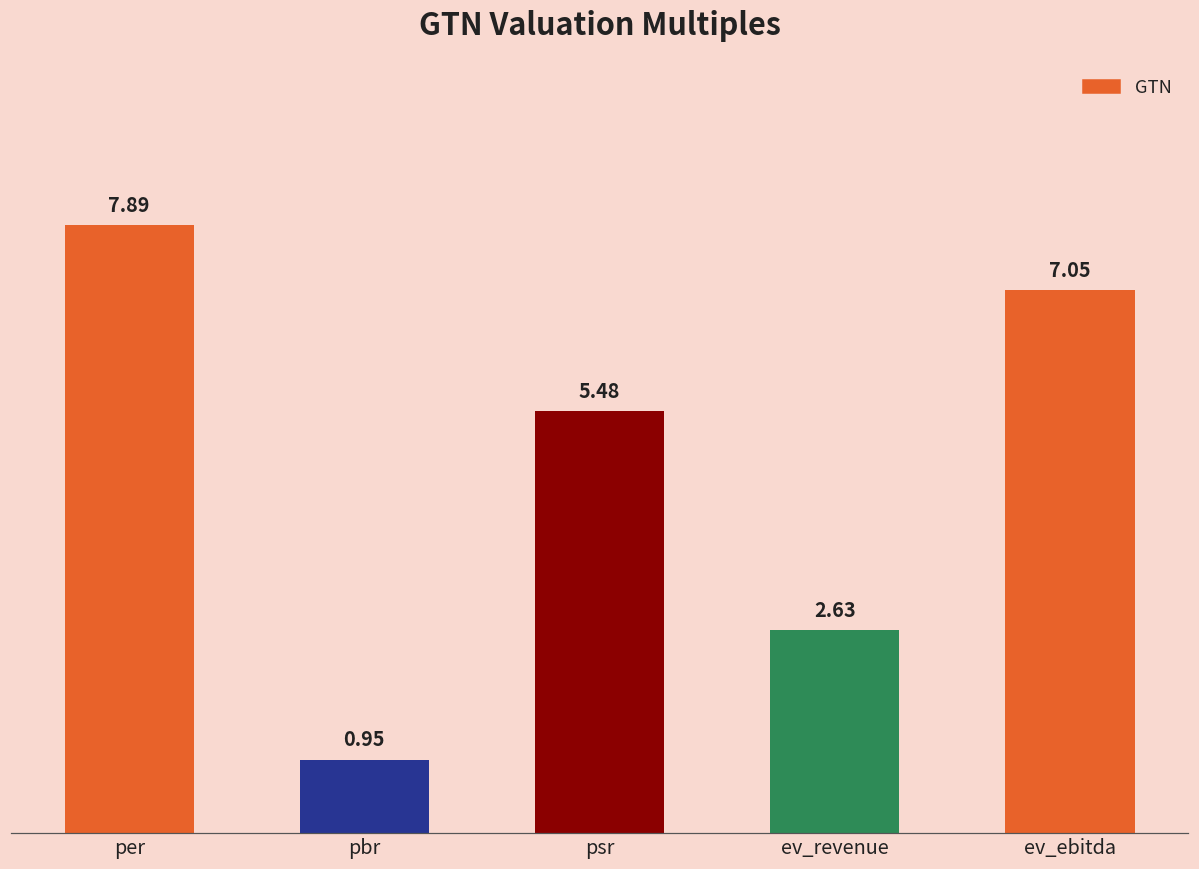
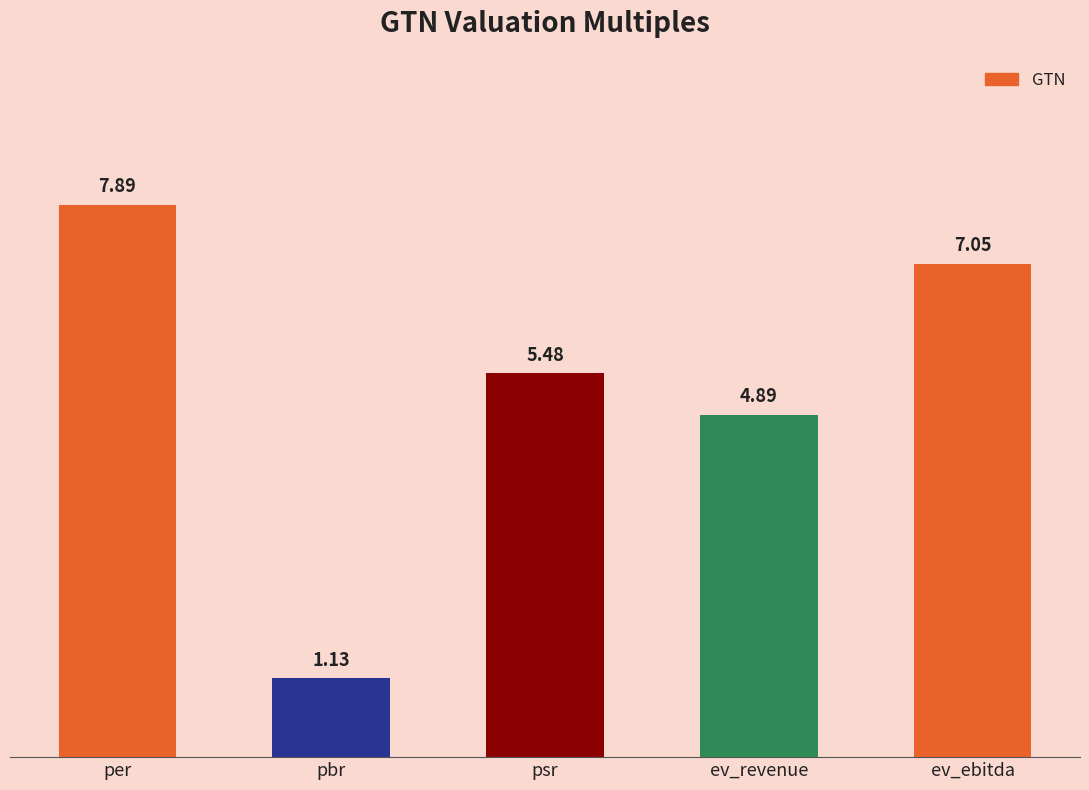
pbr: 0.95 -> 1.13
ev_revenue: 2.63 -> 4.89
